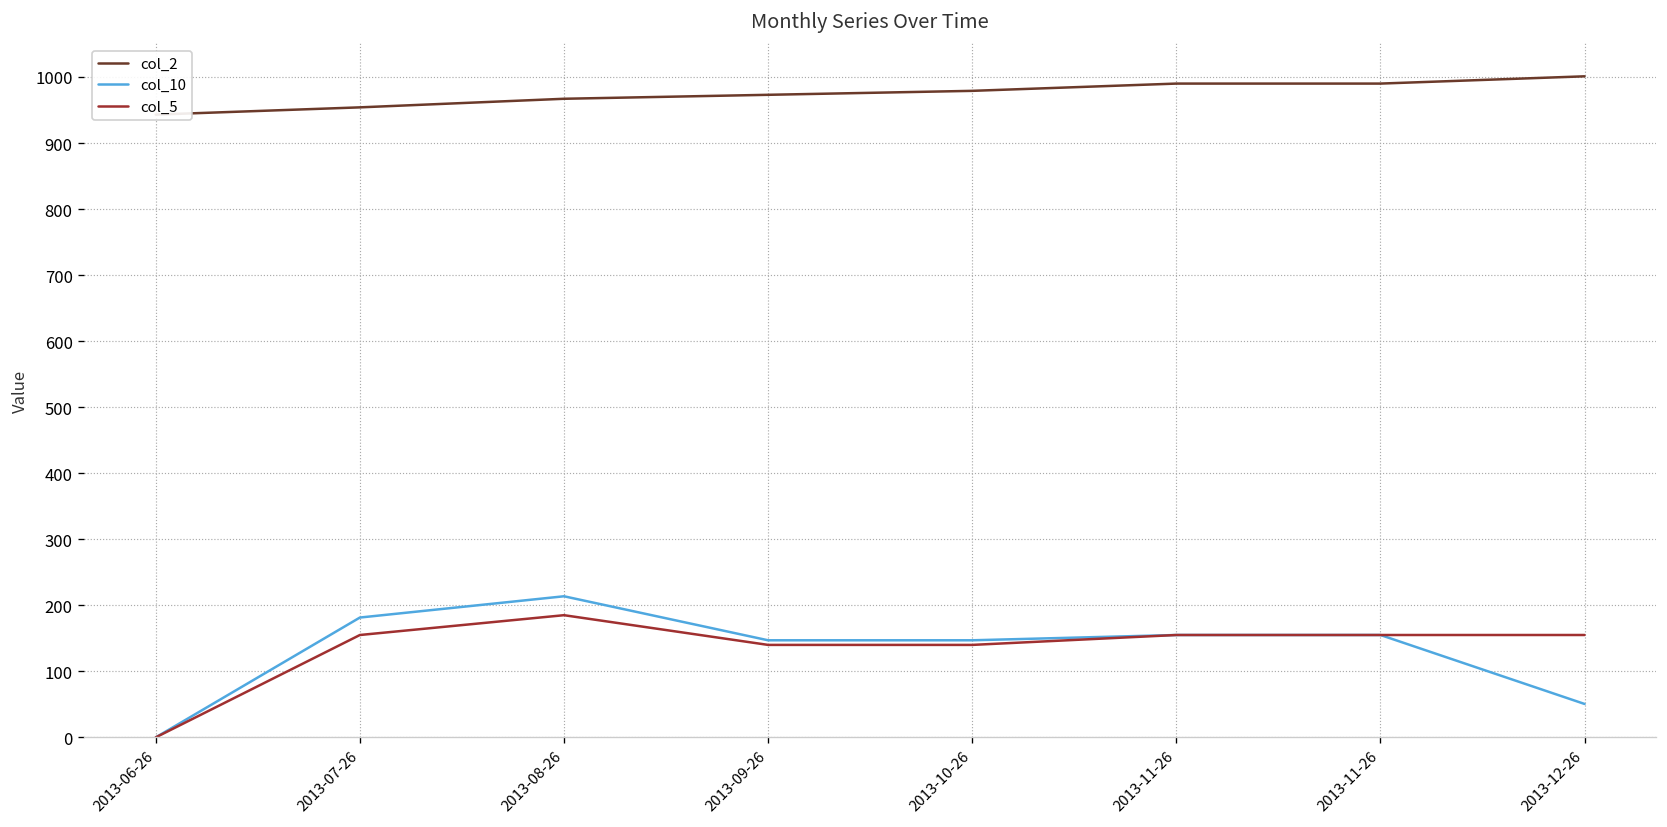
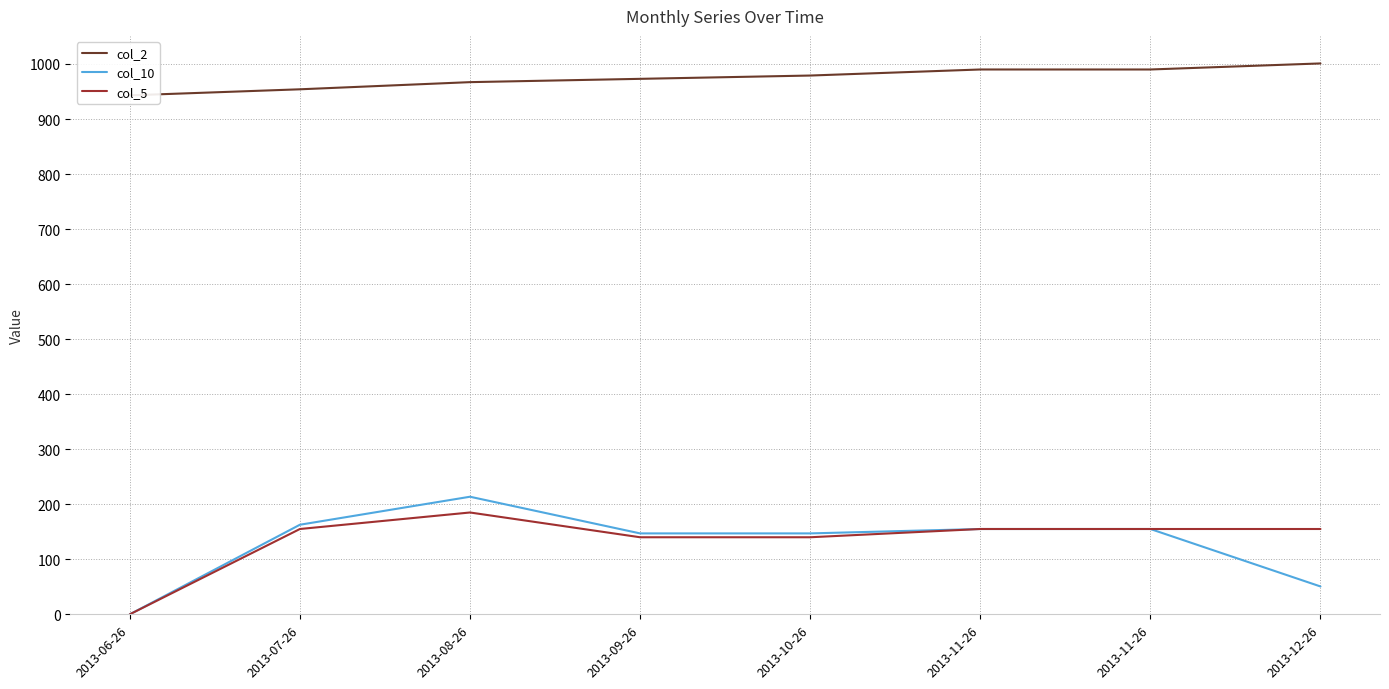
col_10, 2013-07-26: 180 -> 160
